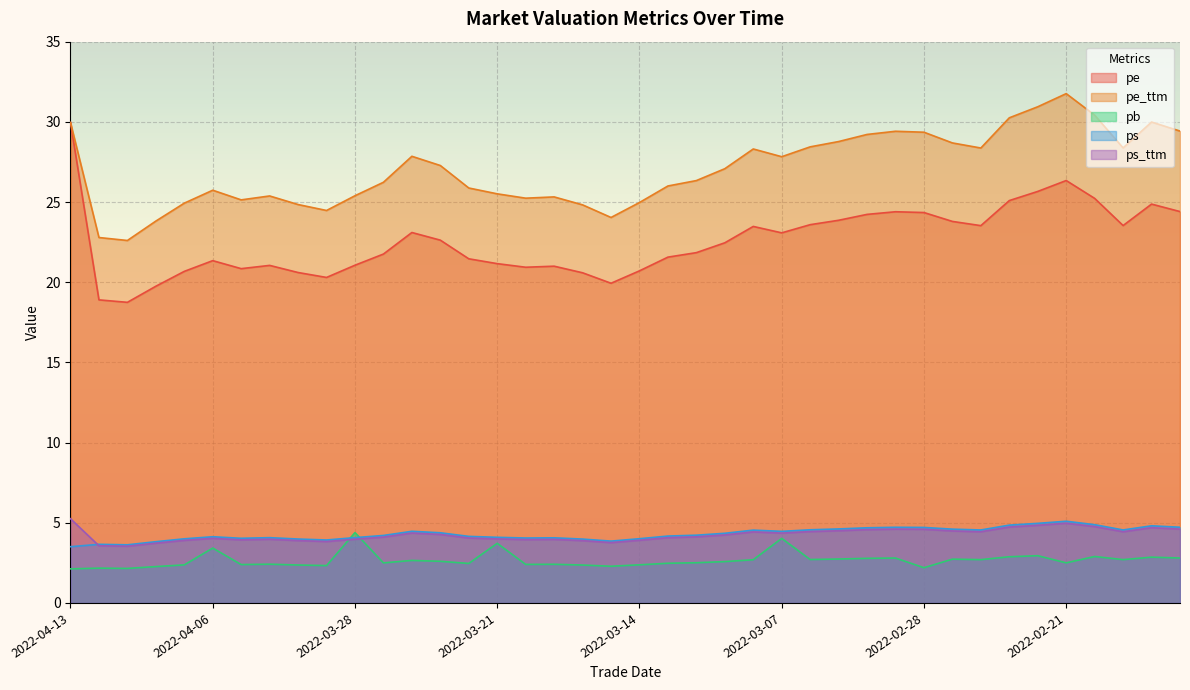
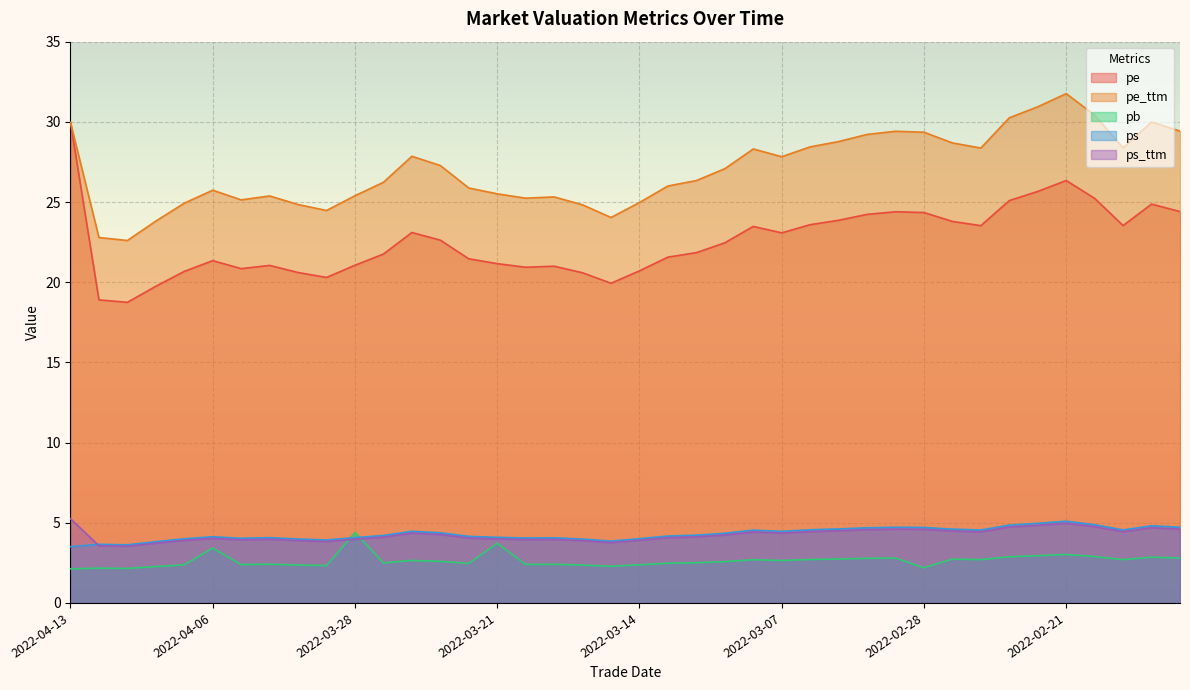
pb, 2022-03-07: 4.0 -> 2.6
pb, 2022-02-21: 2.5 -> 3.0
